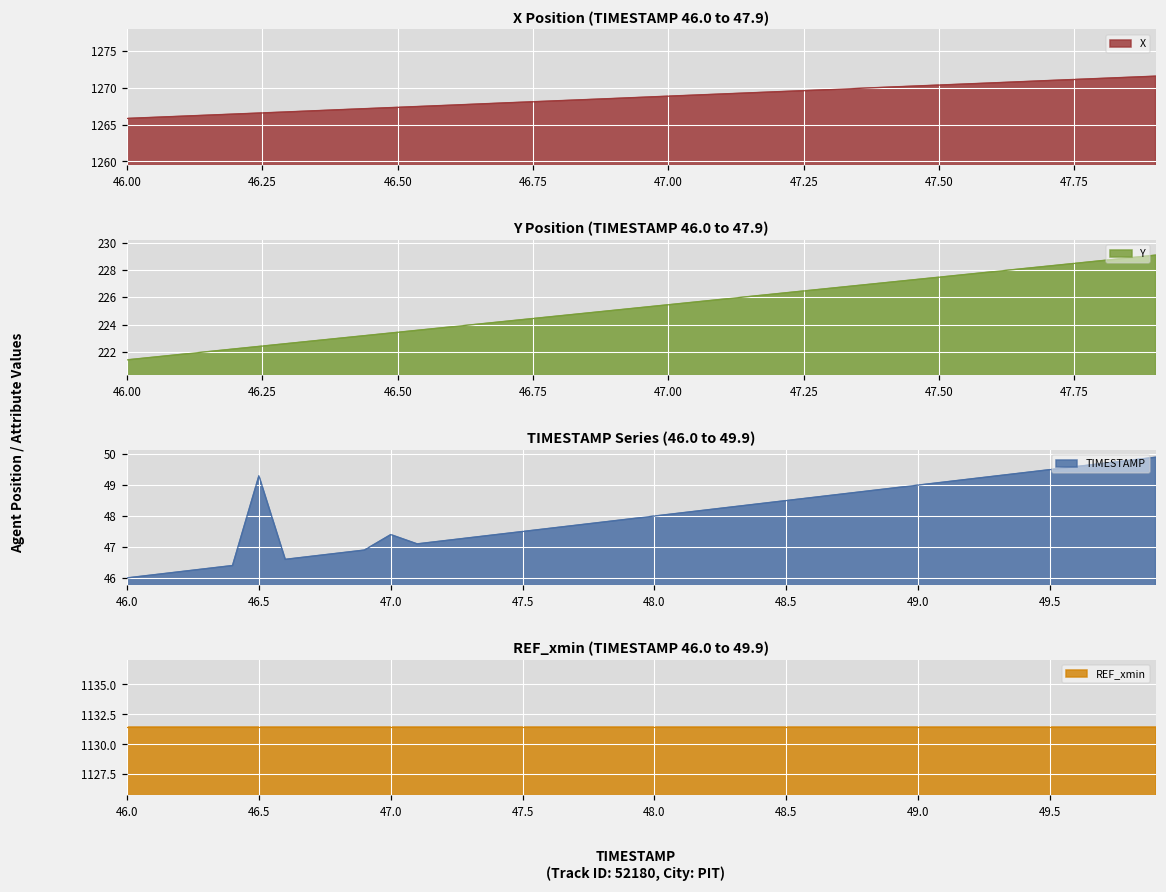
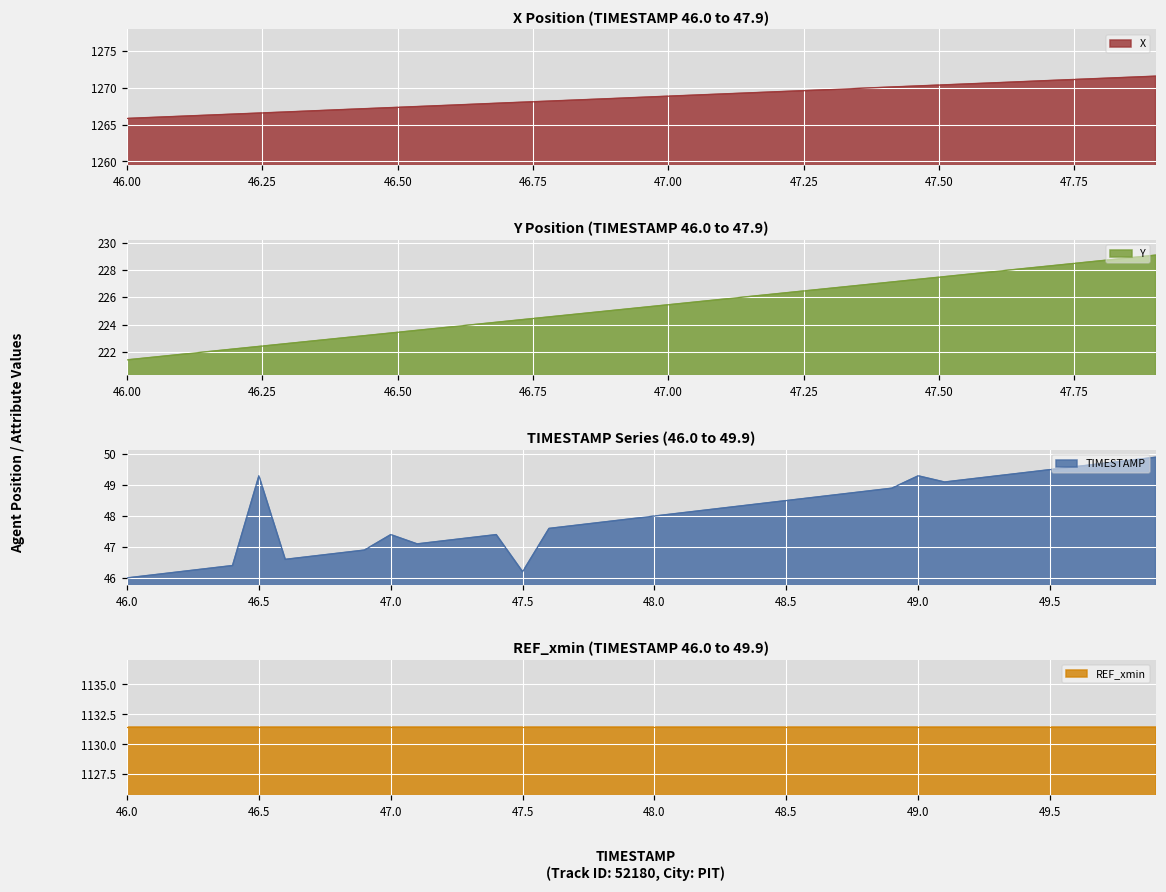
TIMESTAMP Series (46.0 to 49.9), 47.5: 47.5 -> 46.2
TIMESTAMP Series (46.0 to 49.9), 49.0: 49.0 -> 49.3
